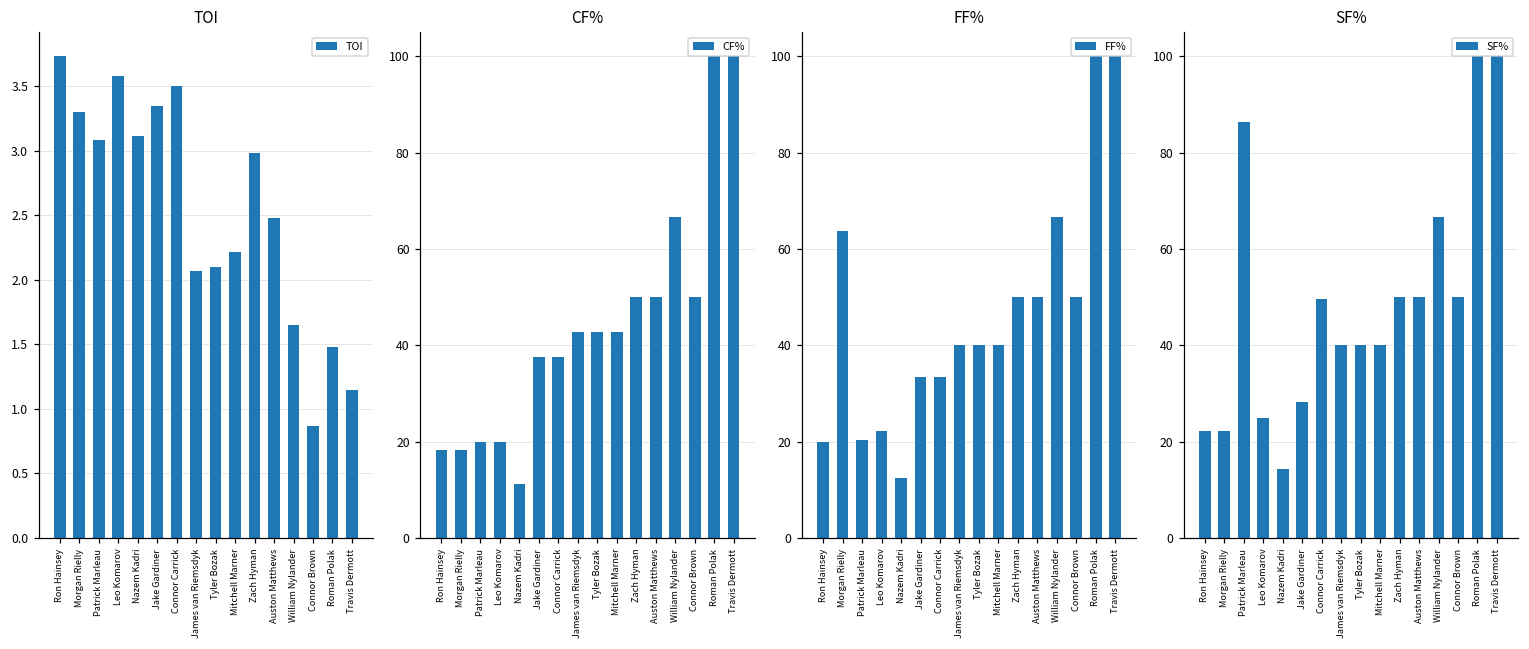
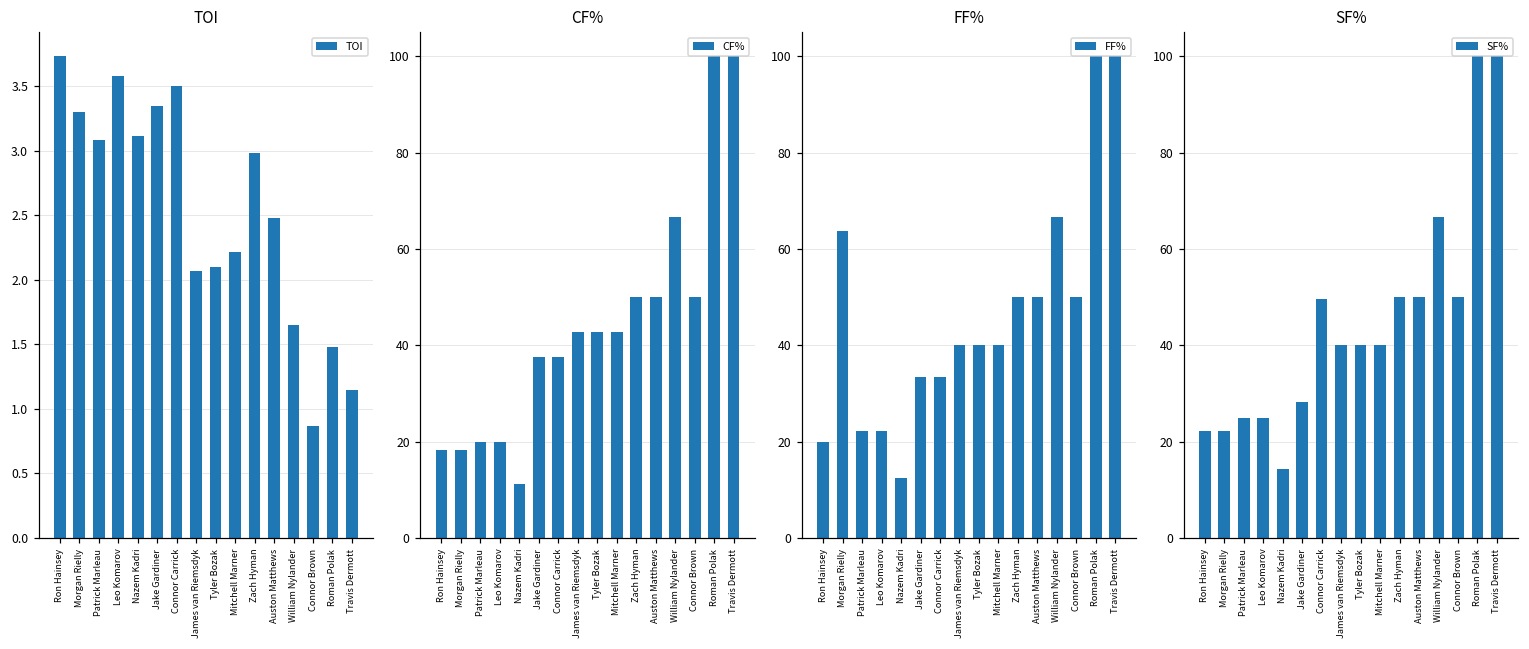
FF%, Patrick Marleau: 20 -> 22
SF%, Patrick Marleau: 86 -> 25
